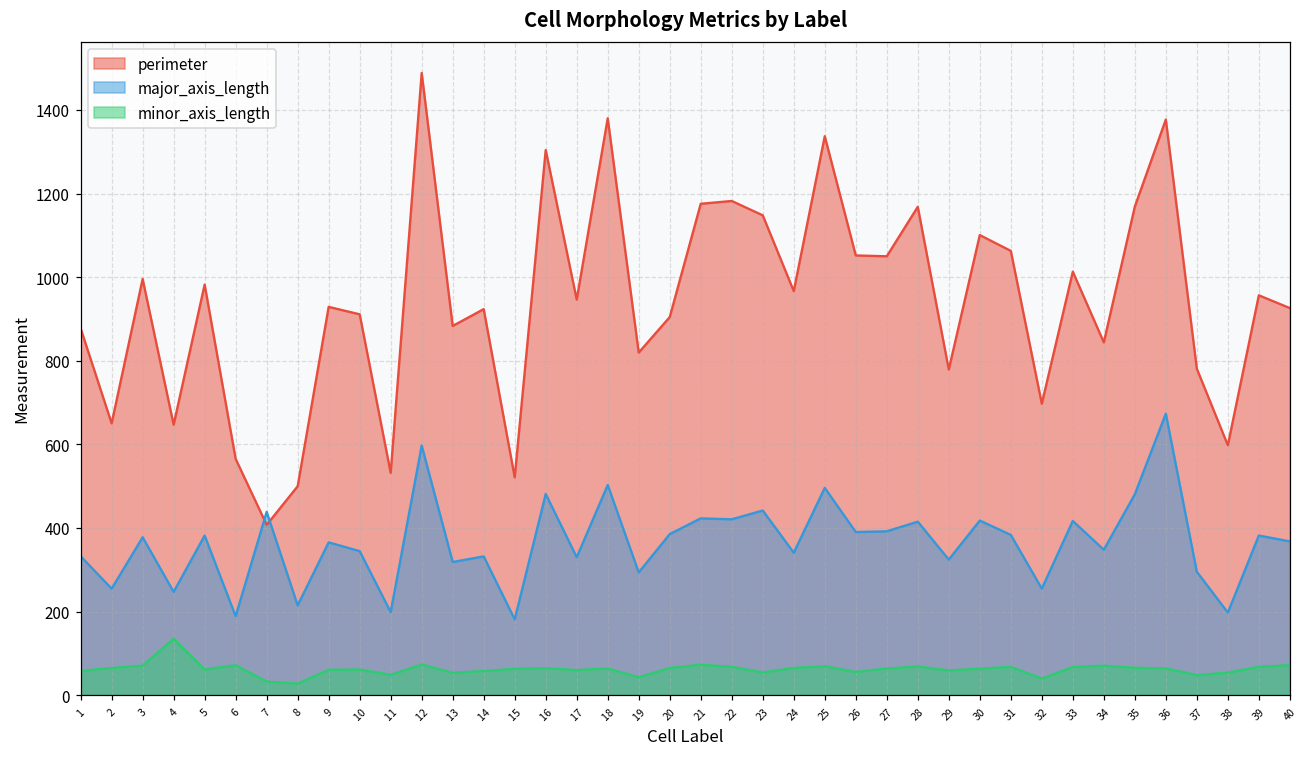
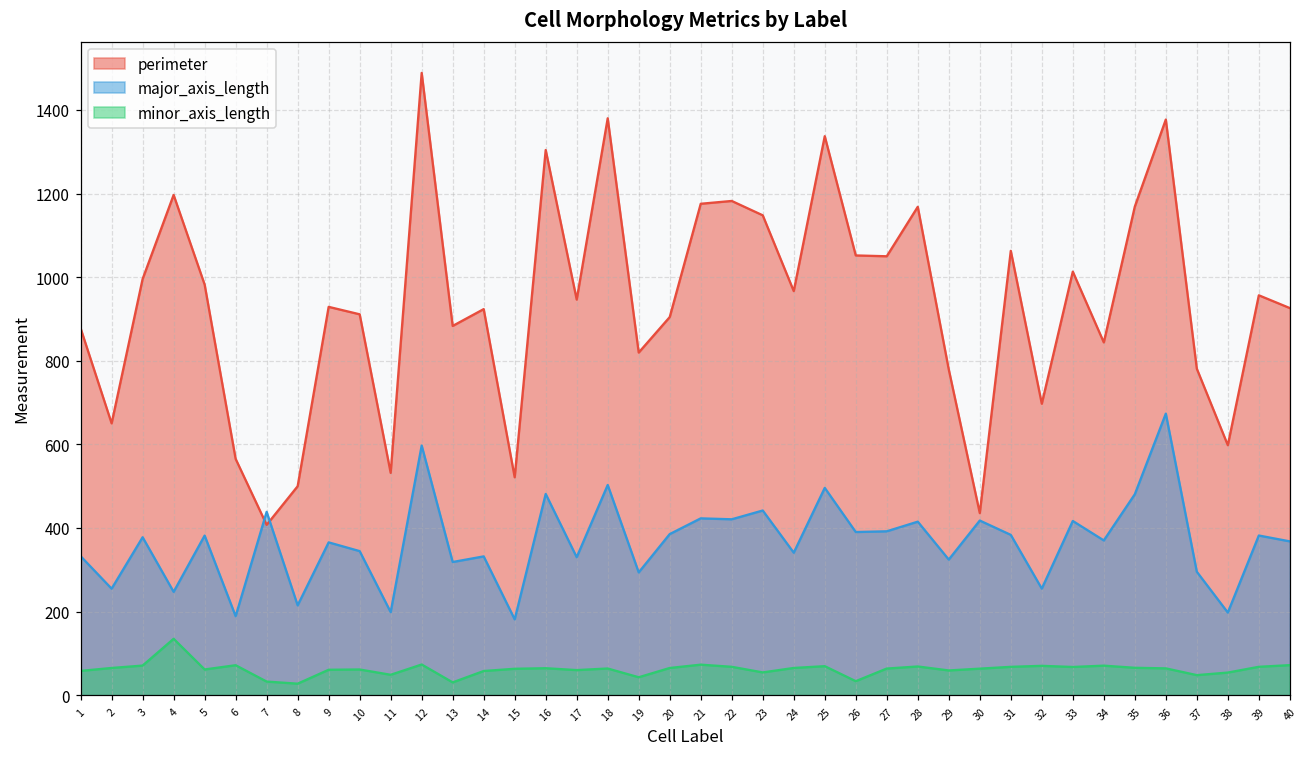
perimeter, 4: 650 -> 1200
minor_axis_length, 13: 50 -> 30
minor_axis_length, 26: 60 -> 30
perimeter, 30: 1100 -> 440
minor_axis_length, 32: 40 -> 70
major_axis_length, 34: 350 -> 370
